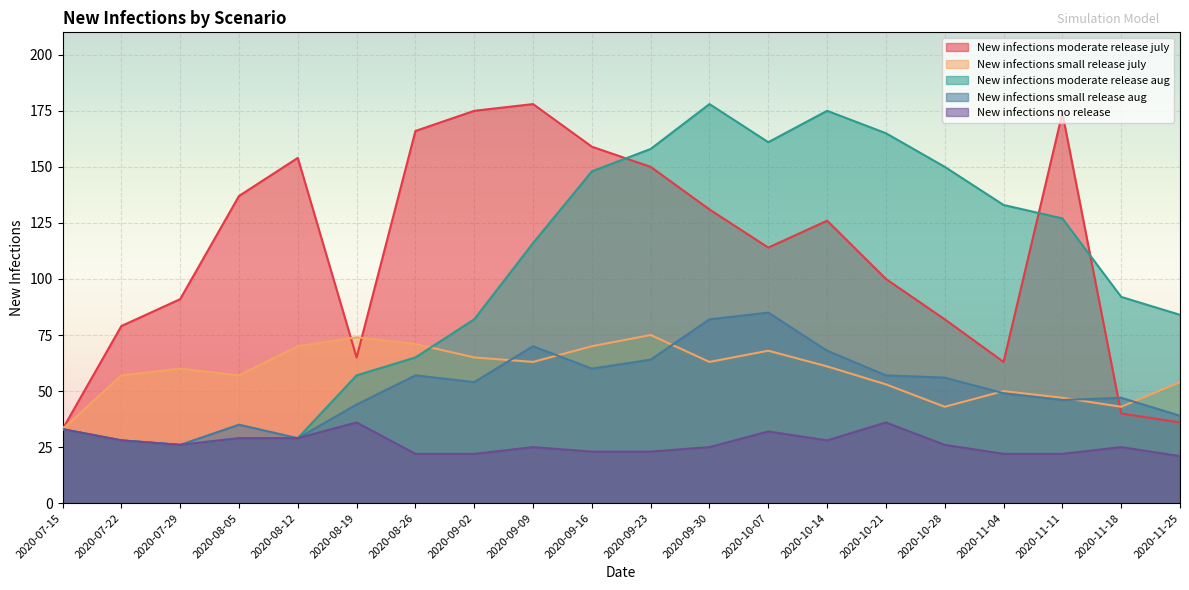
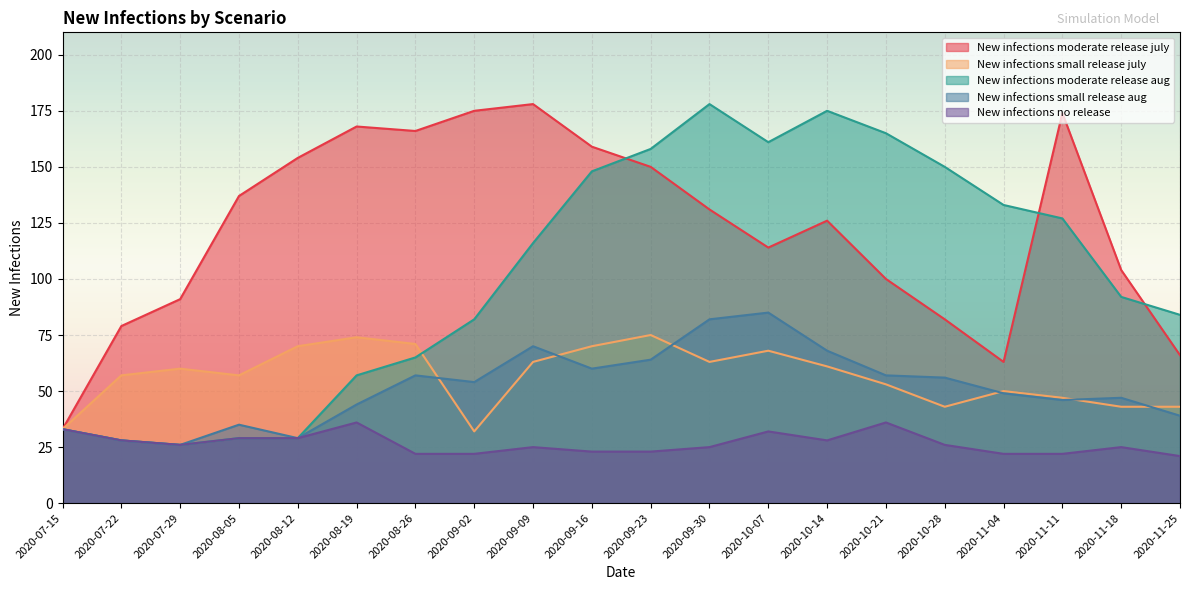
New infections moderate release july, 2020-08-19: 65 -> 168
New infections small release july, 2020-09-02: 65 -> 32
New infections moderate release july, 2020-11-18: 40 -> 104
New infections moderate release july, 2020-11-25: 36 -> 66
New infections small release july, 2020-11-25: 54 -> 43
